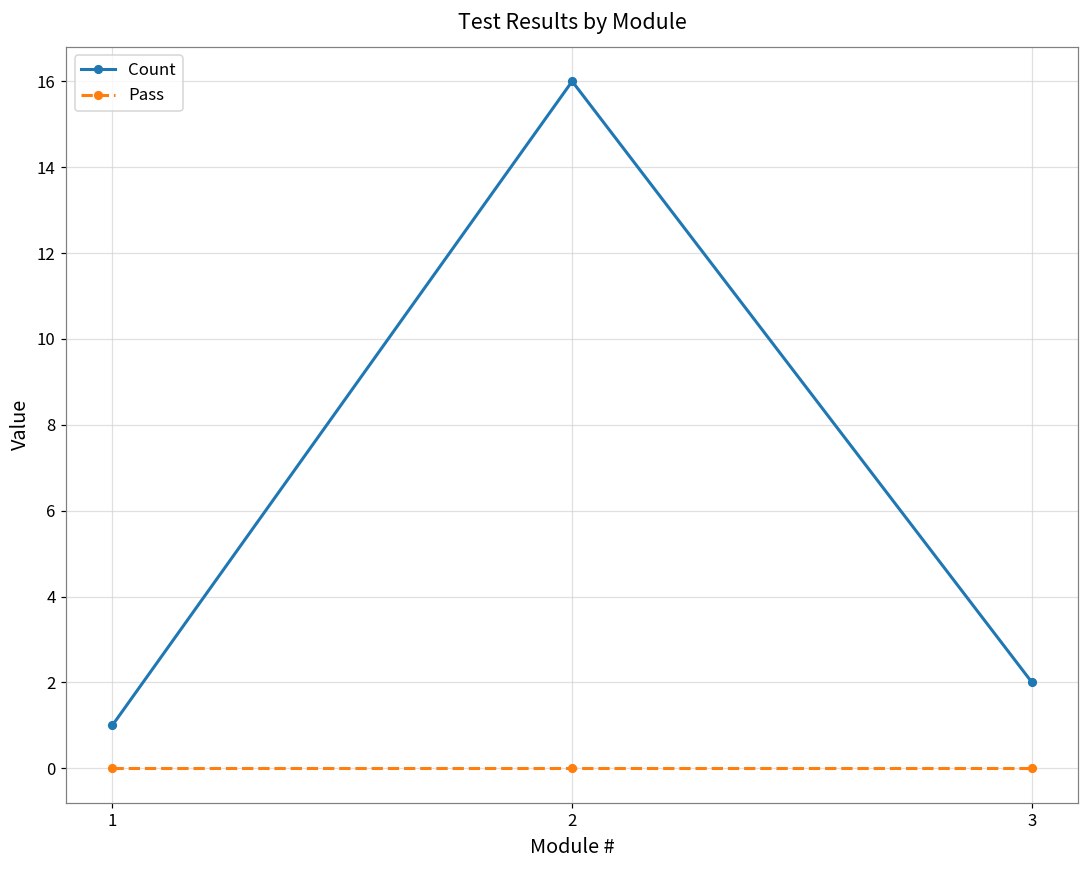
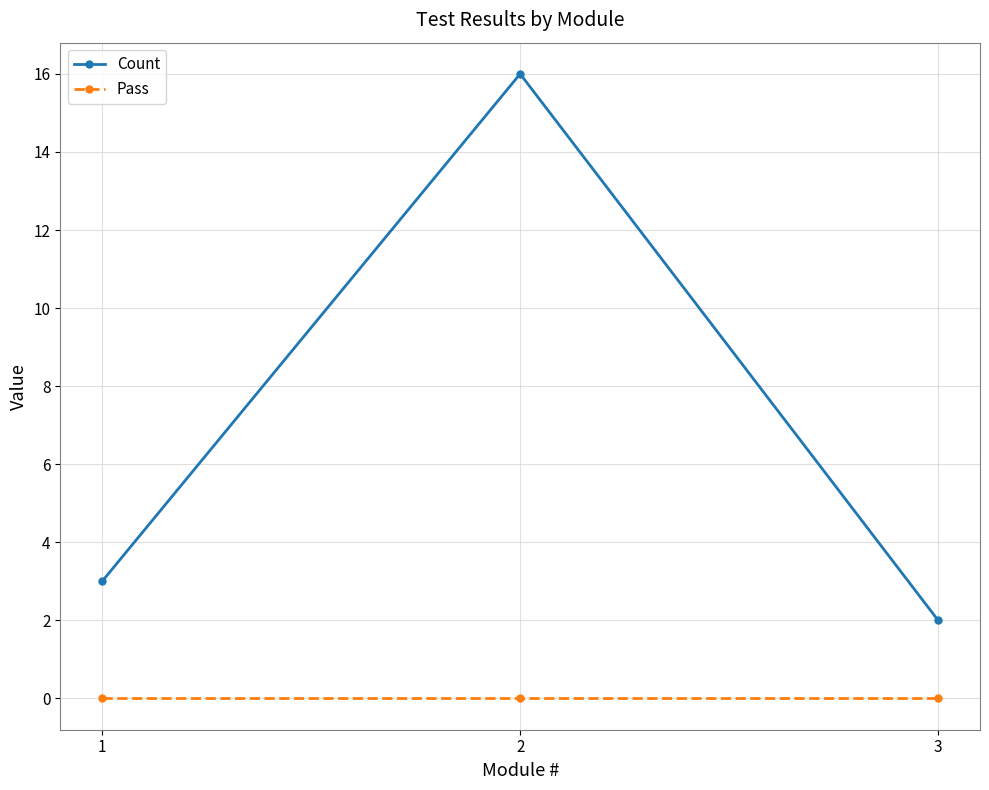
Count, 1: 1 -> 3
